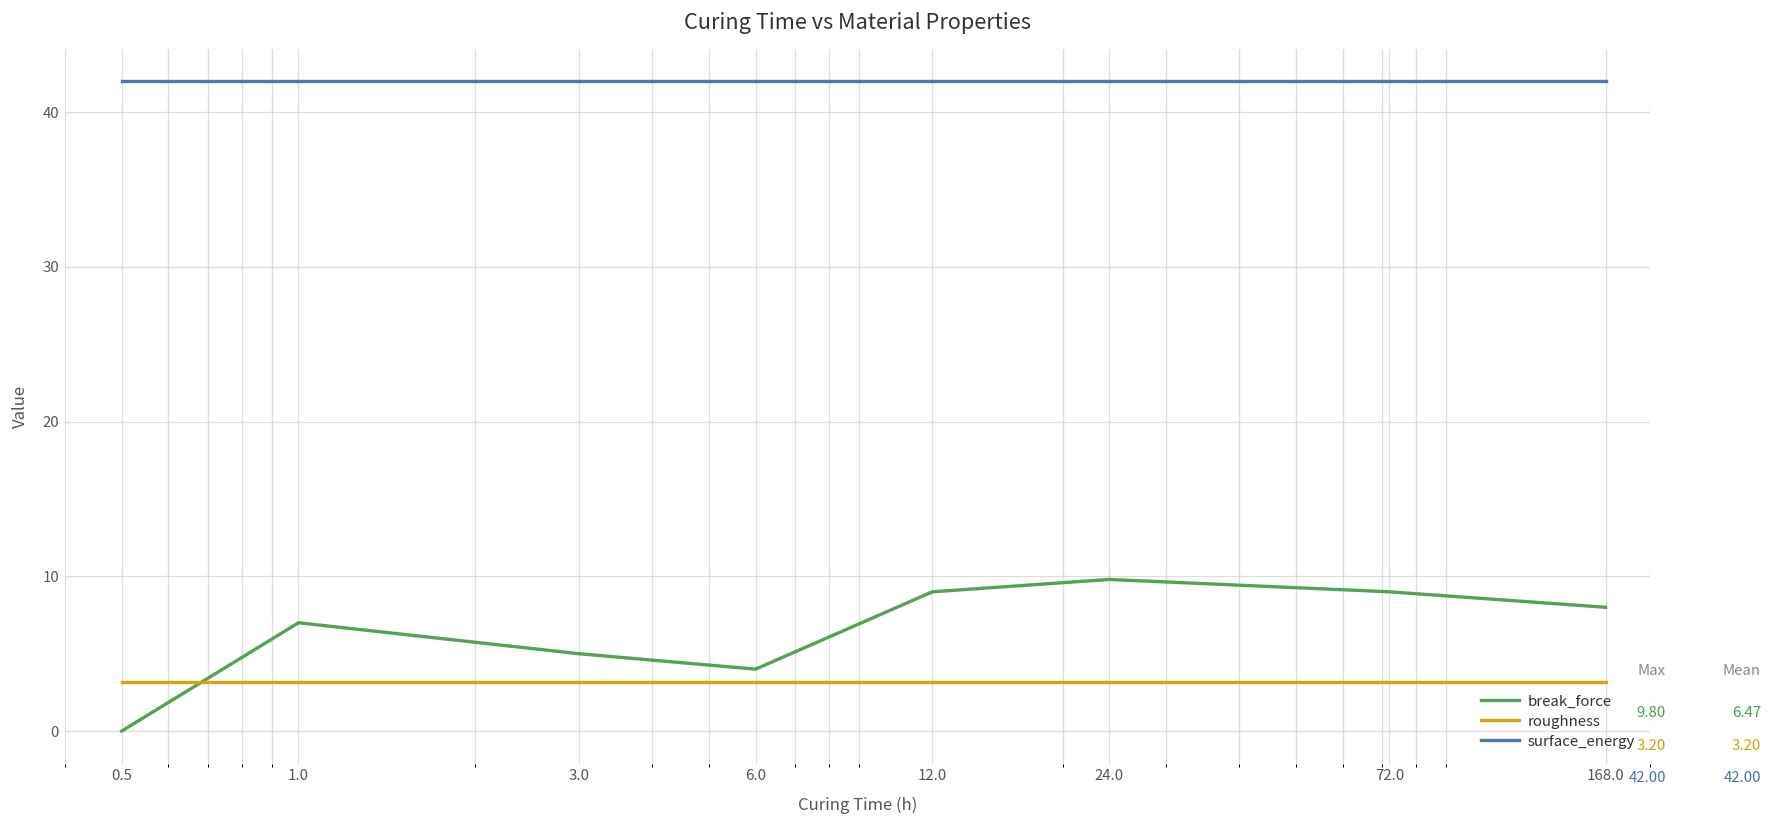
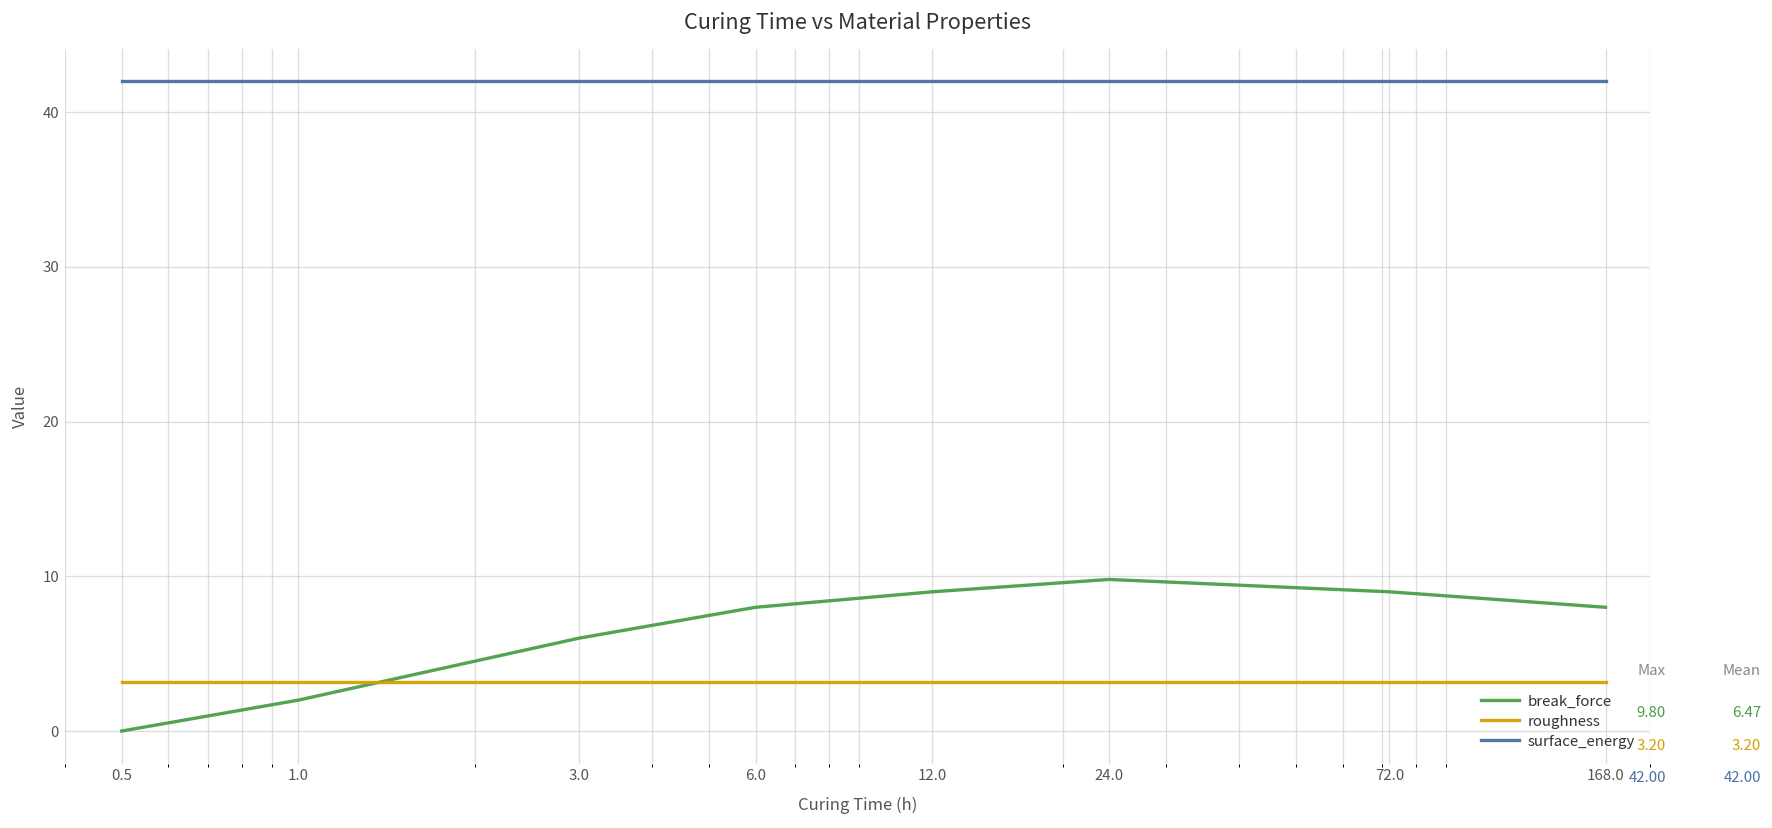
break_force, 1.0: 7 -> 2
break_force, 3.0: 5 -> 6
break_force, 6.0: 4 -> 8
